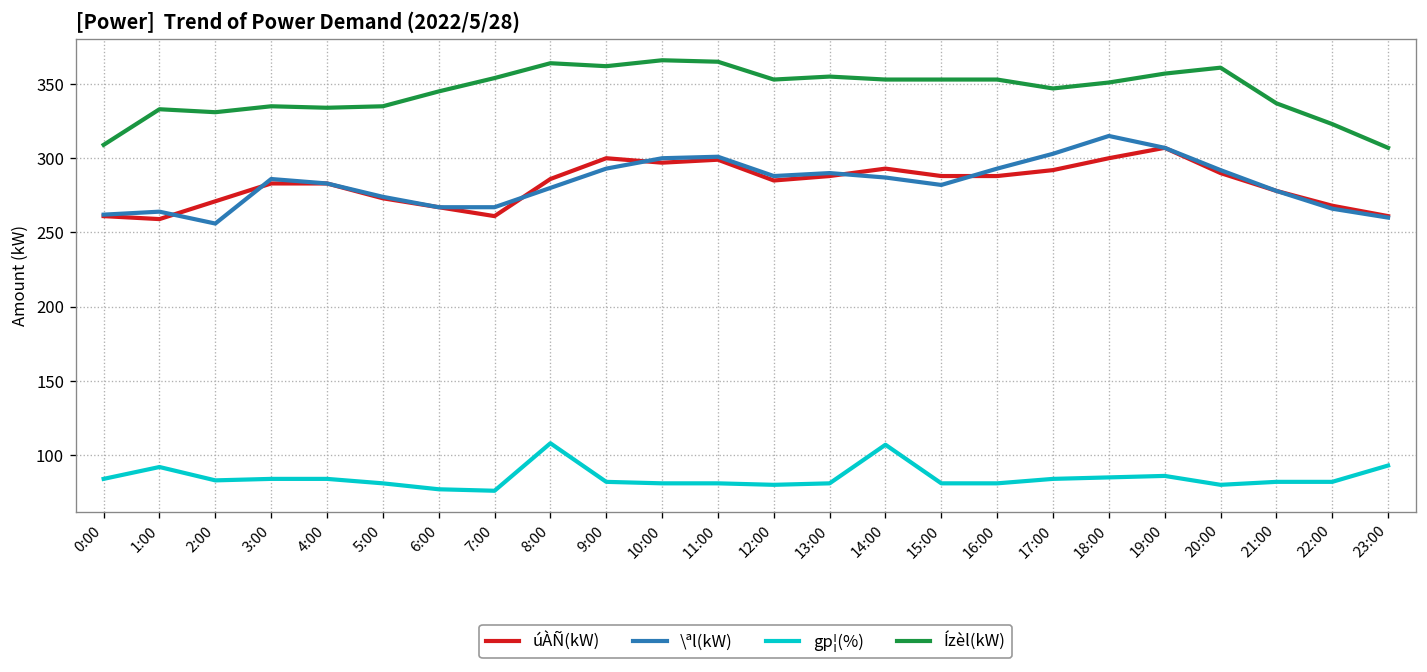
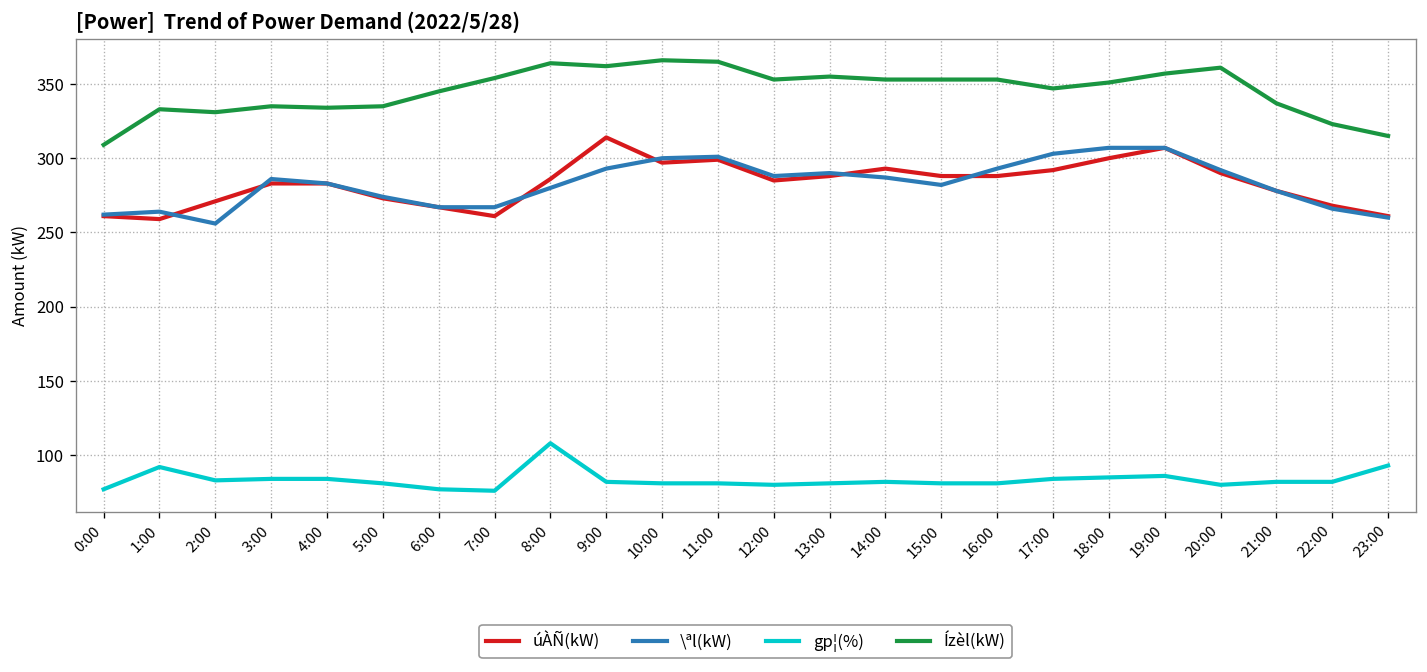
gp¦(%), 0:00: 84 -> 77
úÀÑ(kW), 9:00: 300 -> 314
gp¦(%), 14:00: 107 -> 82
\ªl(kW), 18:00: 315 -> 307
Ízèl(kW), 23:00: 307 -> 315
